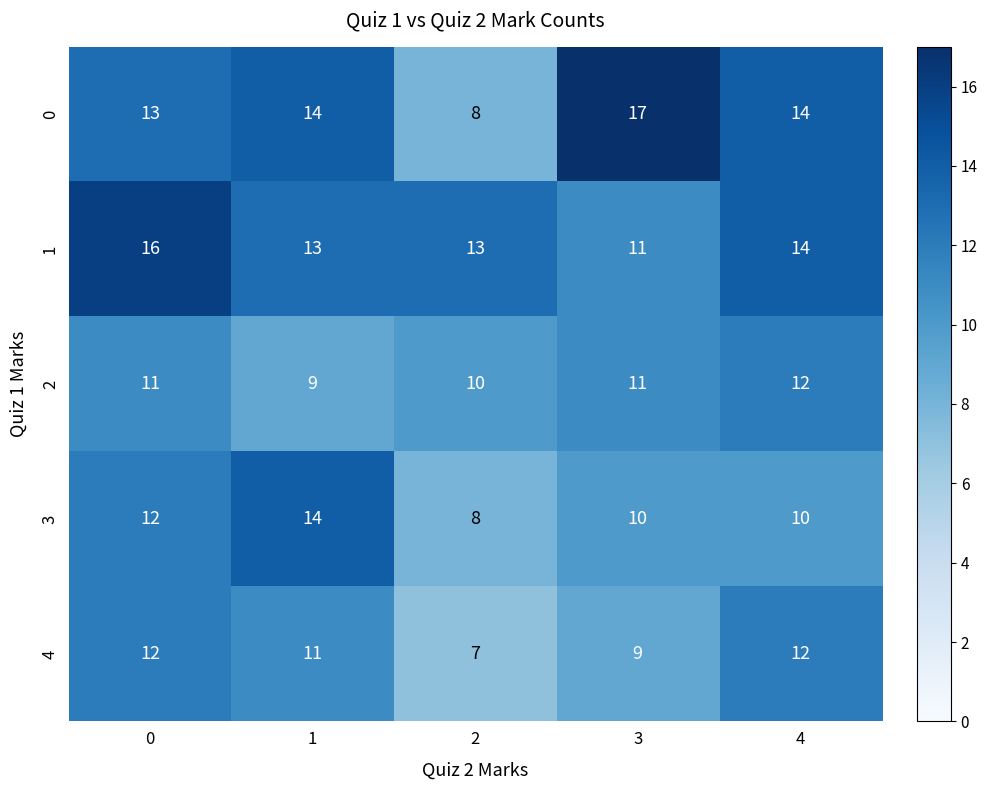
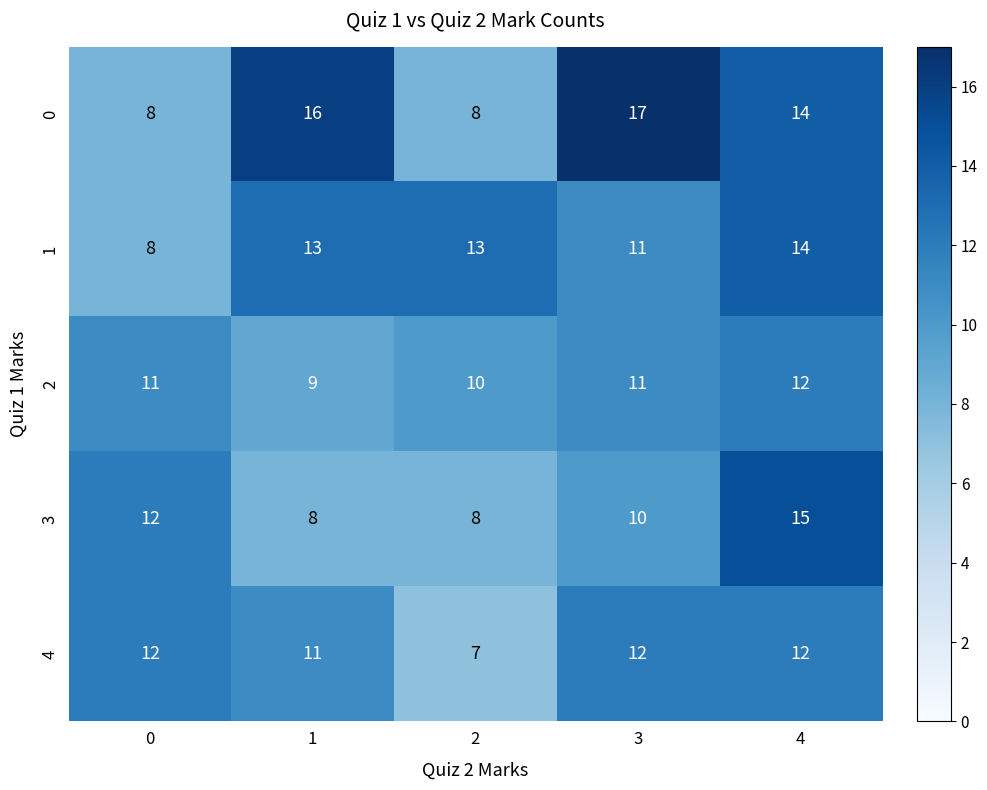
0, 0: 13 -> 8
0, 1: 14 -> 16
1, 0: 16 -> 8
3, 1: 14 -> 8
3, 4: 10 -> 15
4, 3: 9 -> 12
